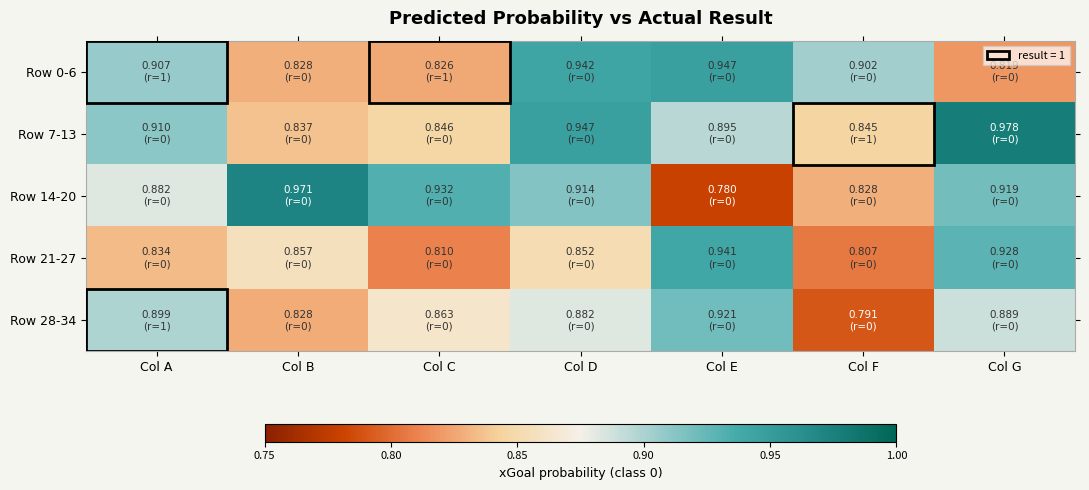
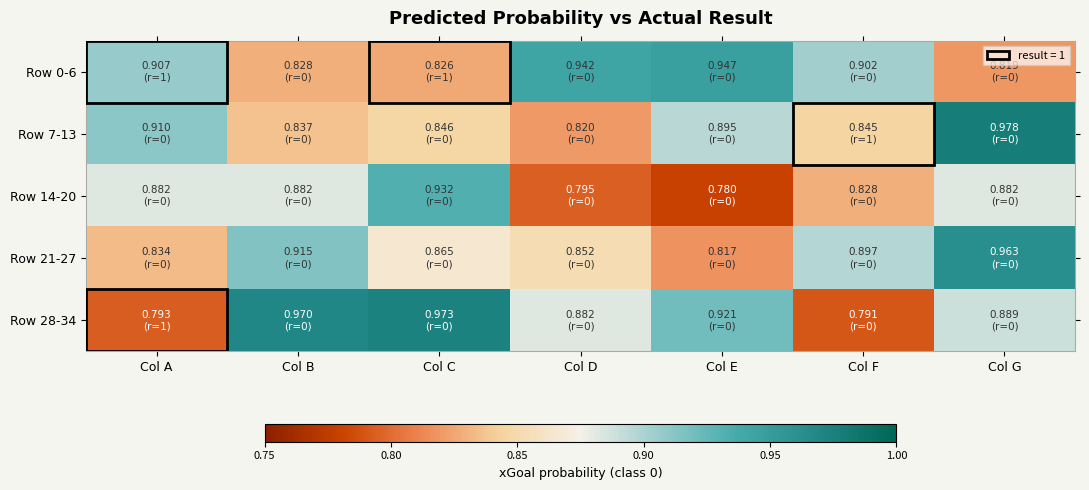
Row 7-13, Col D: 0.947 -> 0.820
Row 14-20, Col B: 0.971 -> 0.882
Row 14-20, Col D: 0.914 -> 0.795
Row 14-20, Col G: 0.919 -> 0.882
Row 21-27, Col B: 0.857 -> 0.915
Row 21-27, Col C: 0.810 -> 0.865
Row 21-27, Col E: 0.941 -> 0.817
Row 21-27, Col F: 0.807 -> 0.897
Row 21-27, Col G: 0.928 -> 0.963
Row 28-34, Col A: 0.899 -> 0.793
Row 28-34, Col B: 0.828 -> 0.970
Row 28-34, Col C: 0.863 -> 0.973
